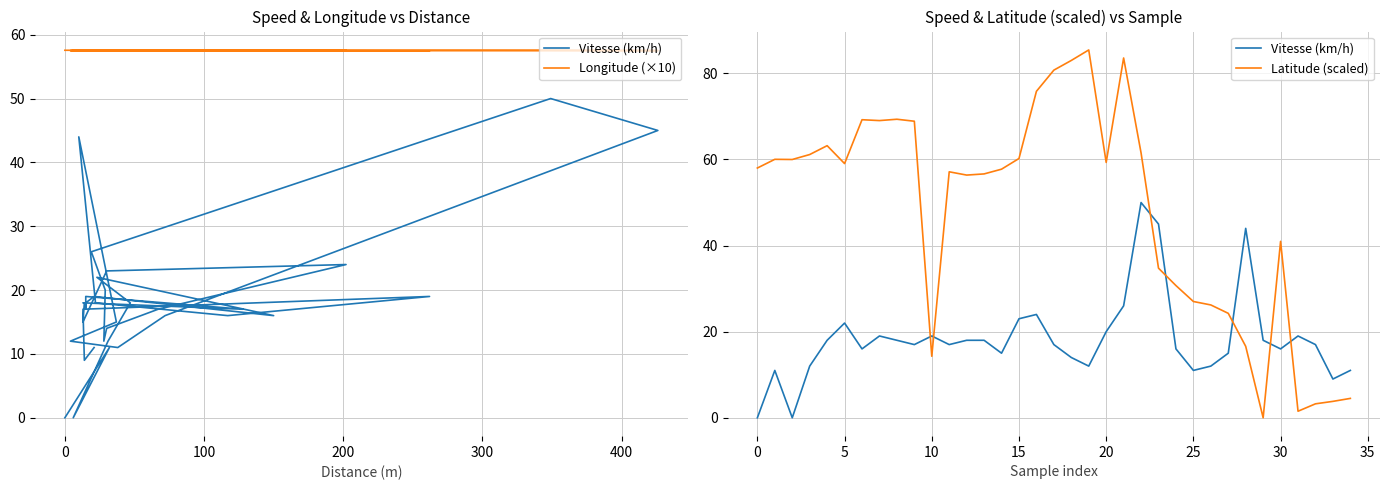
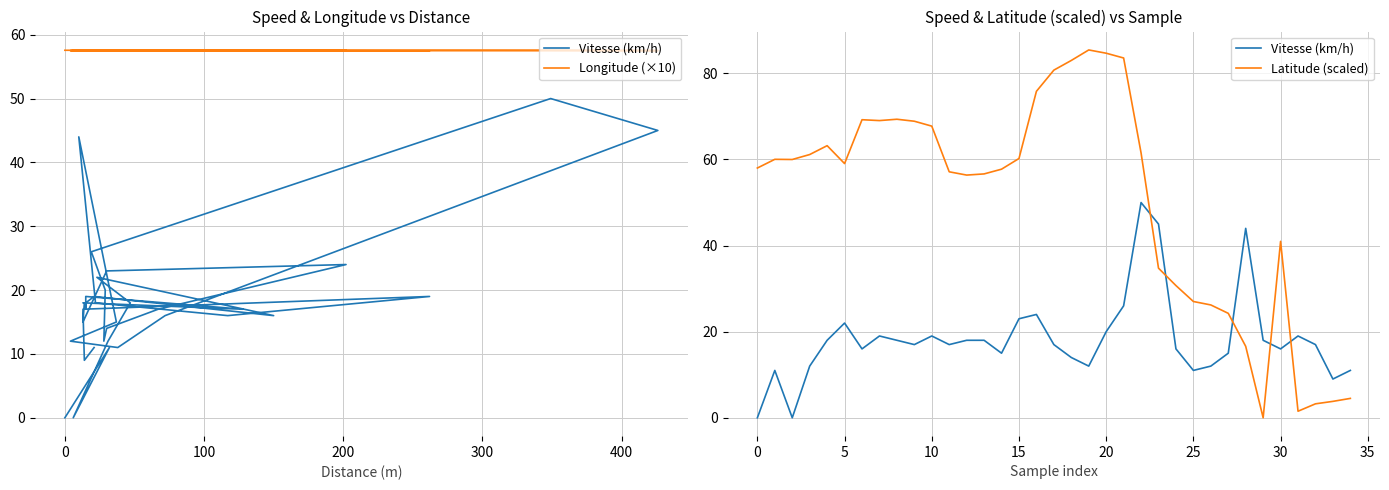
Speed & Latitude (scaled) vs Sample, Latitude (scaled), 10: 14 -> 68
Speed & Latitude (scaled) vs Sample, Latitude (scaled), 20: 59 -> 85
